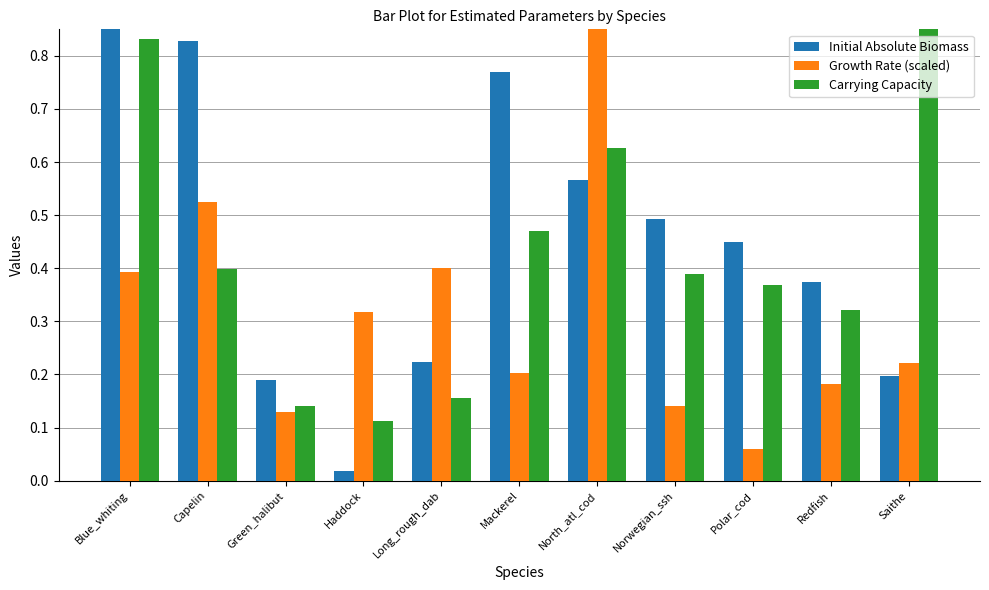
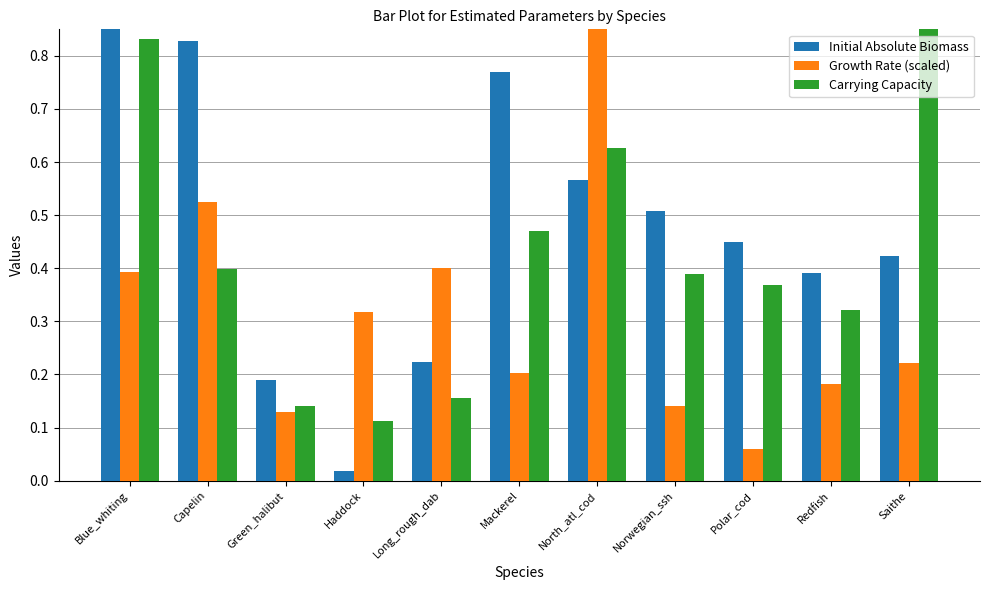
Initial Absolute Biomass, Norwegian_ssh: 0.49 -> 0.51
Initial Absolute Biomass, Redfish: 0.37 -> 0.39
Initial Absolute Biomass, Saithe: 0.20 -> 0.42
